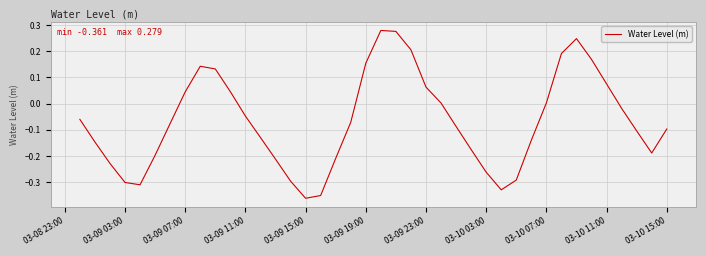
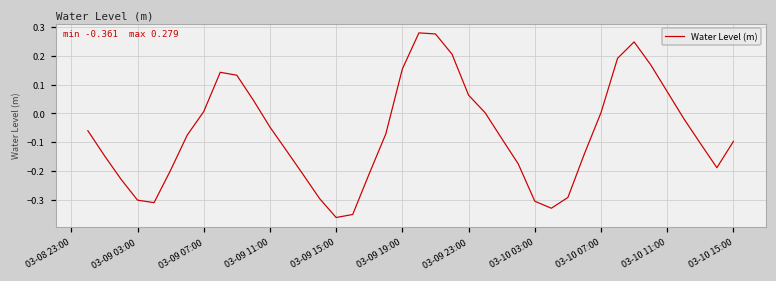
03-09 07:00: 0.04 -> 0.01
03-10 03:00: -0.26 -> -0.30
